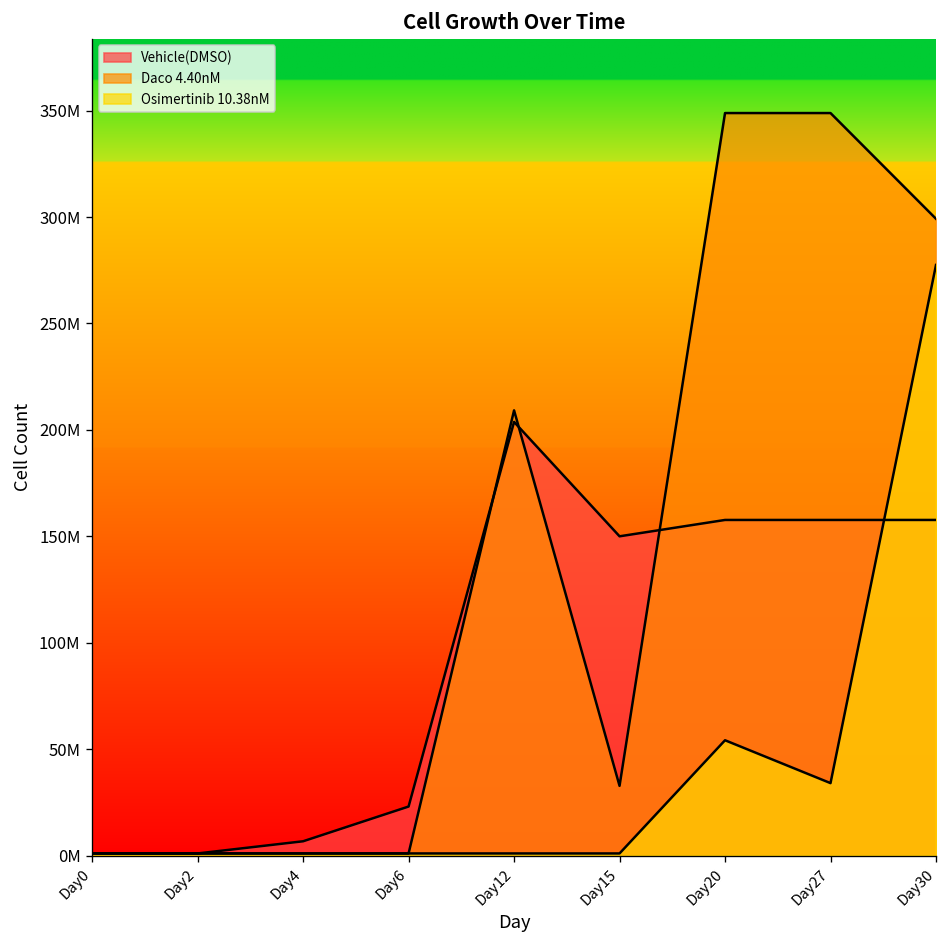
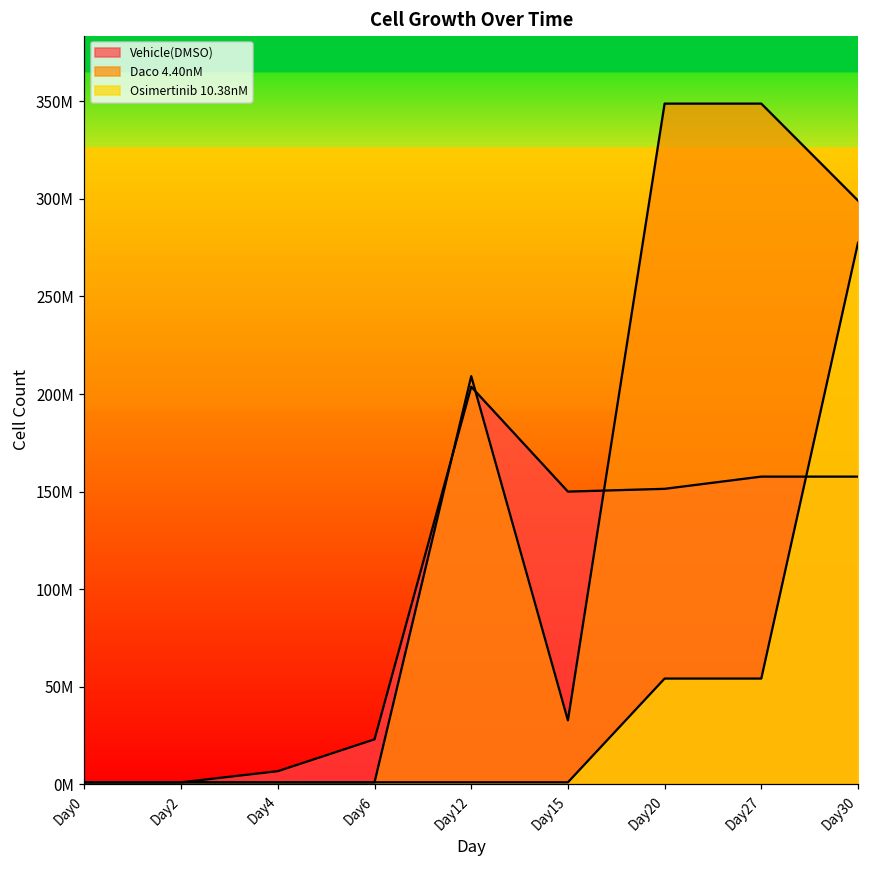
Vehicle(DMSO), Day20: 158000000 -> 151000000
Osimertinib 10.38nM, Day27: 34000000 -> 54000000
